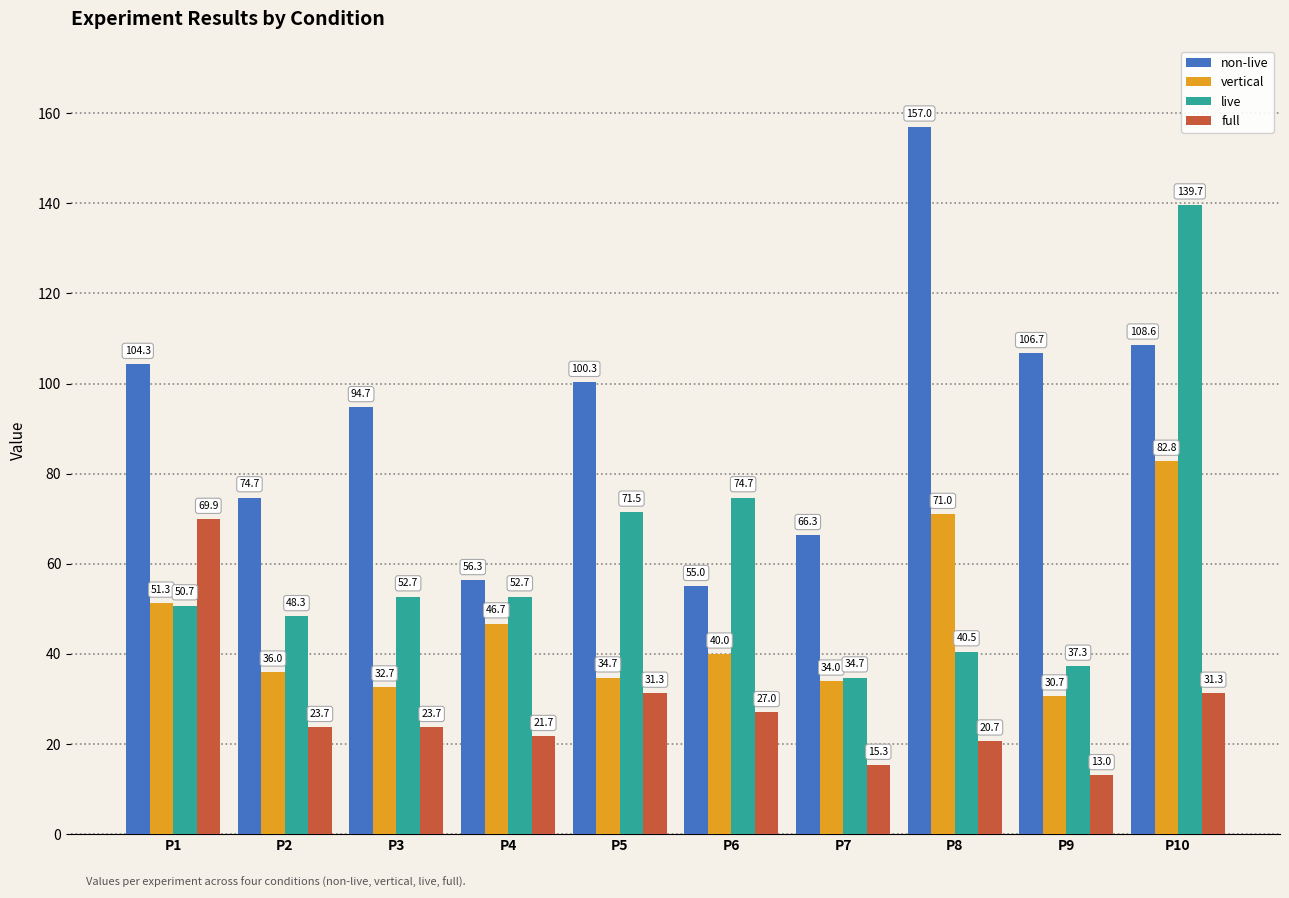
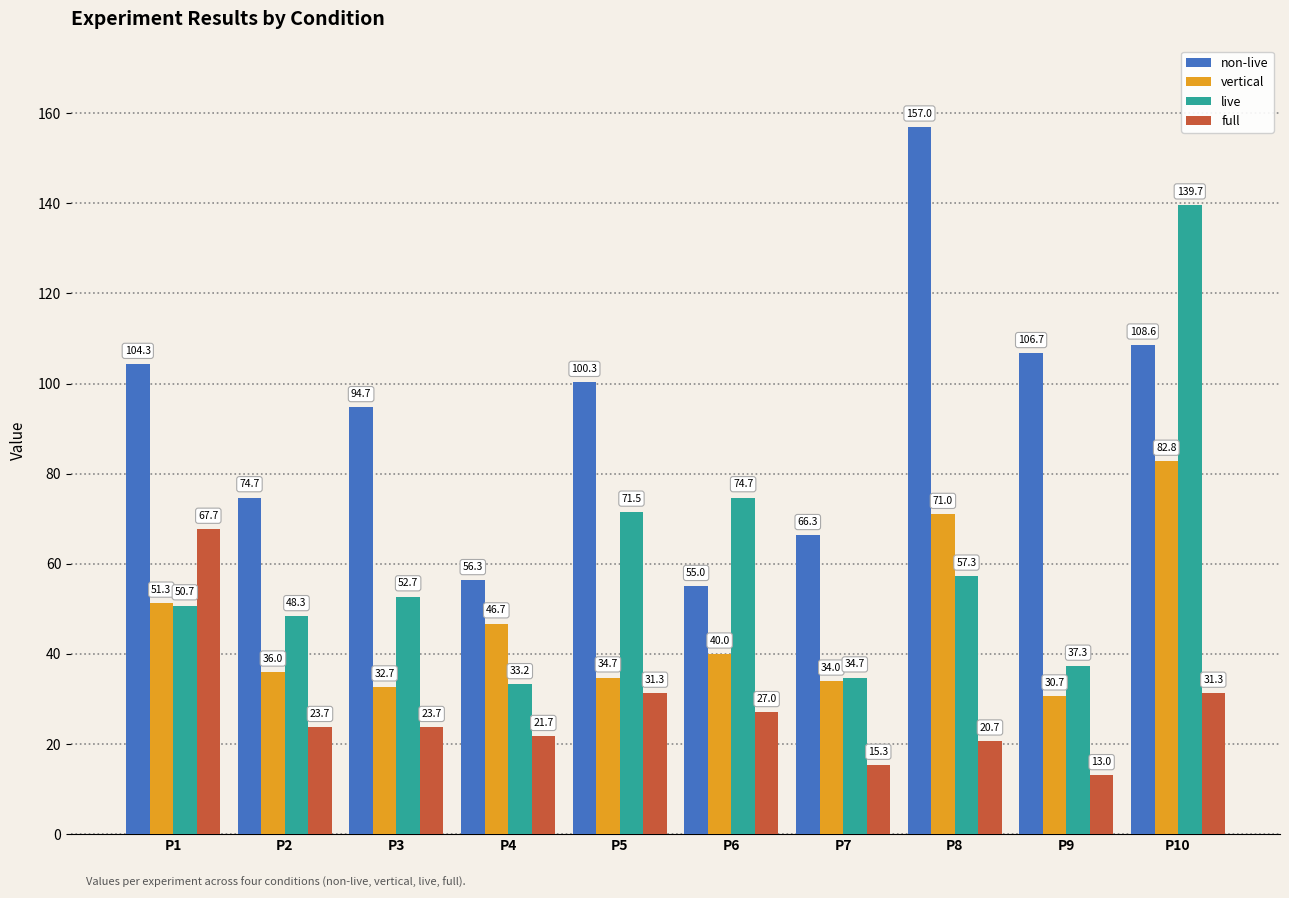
full, P1: 69.9 -> 67.7
live, P4: 52.7 -> 33.2
live, P8: 40.5 -> 57.3
